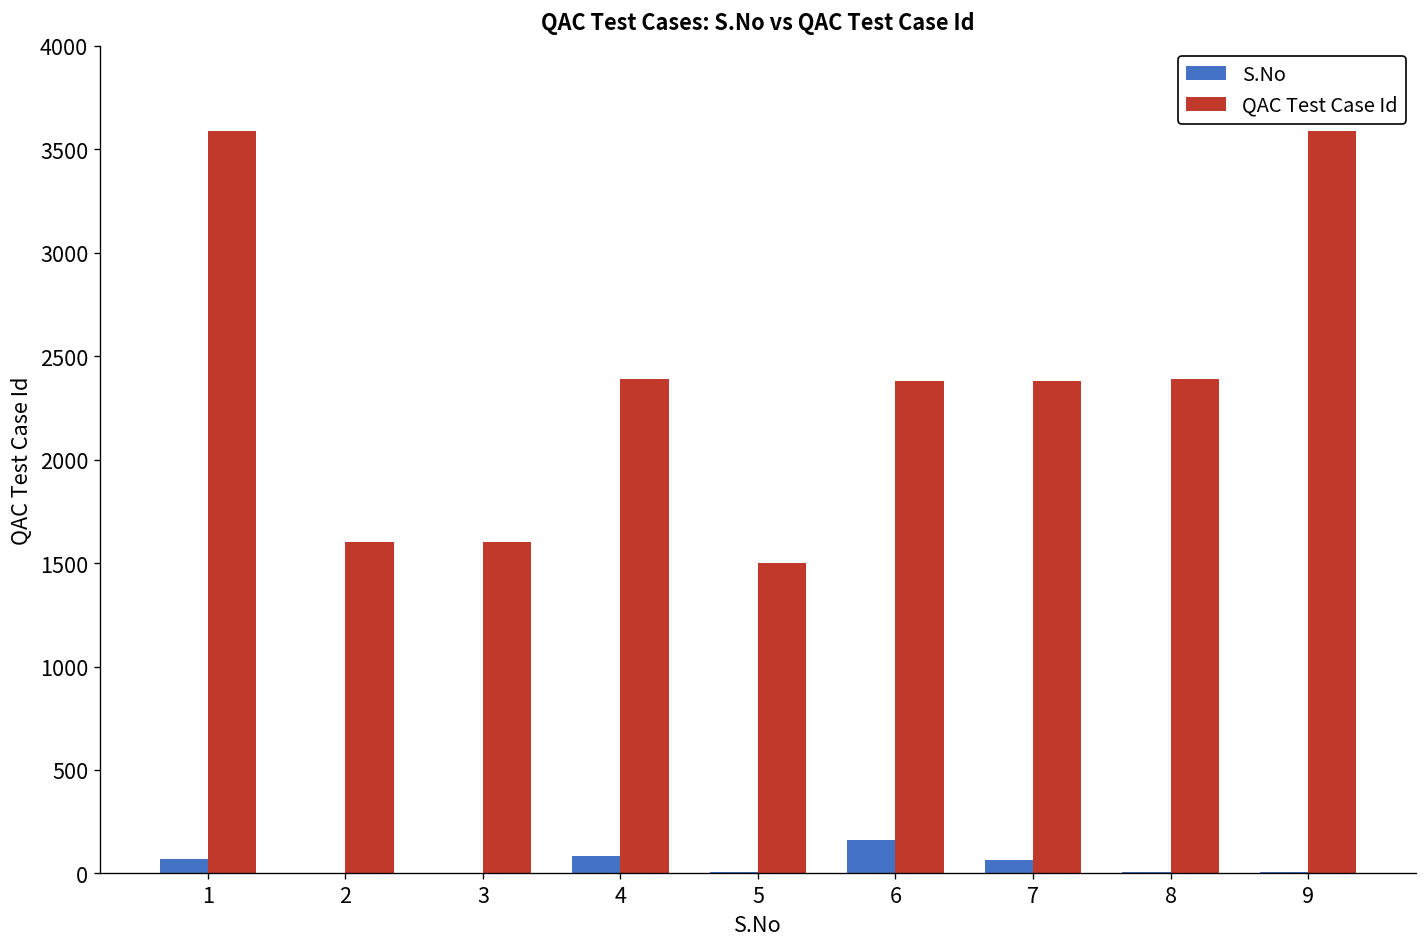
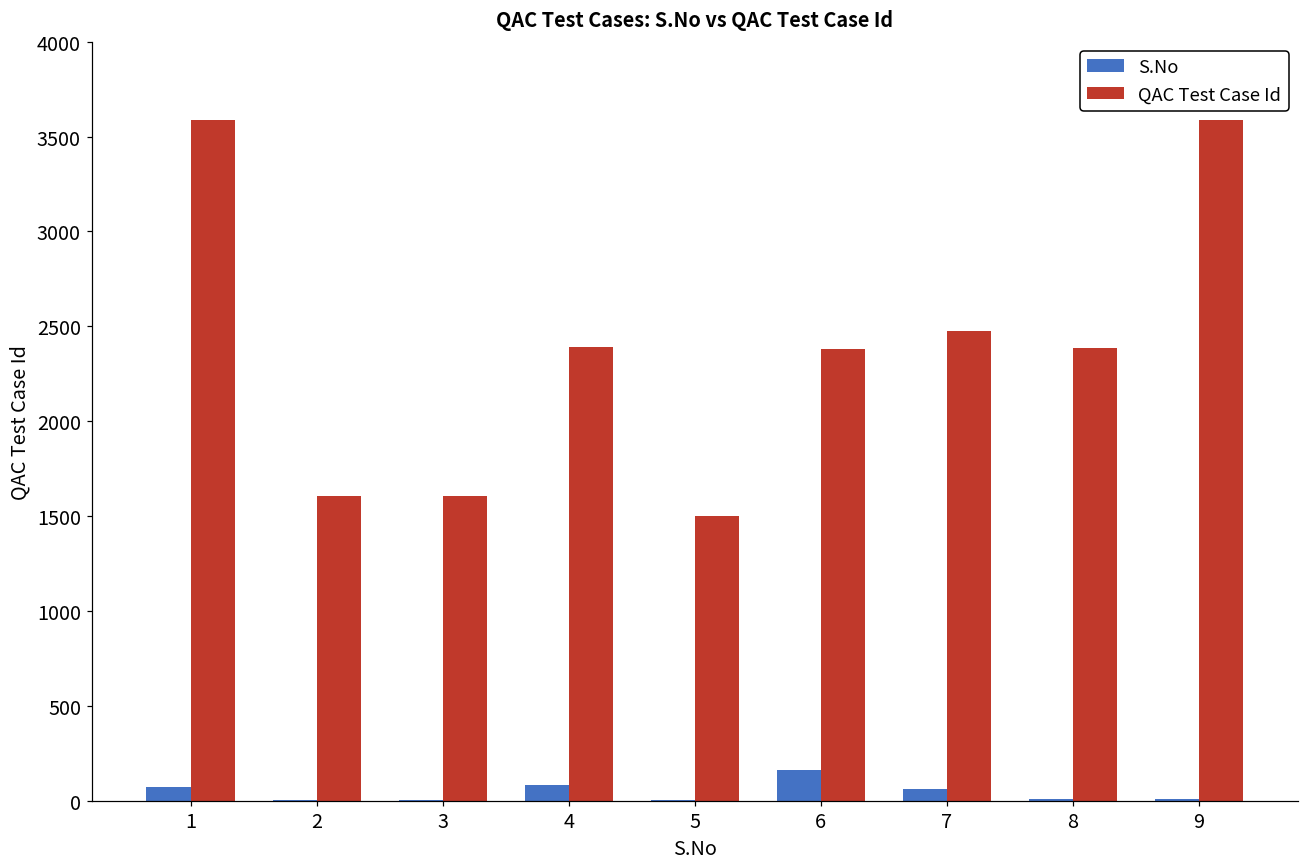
QAC Test Case Id, 7: 2380 -> 2470
